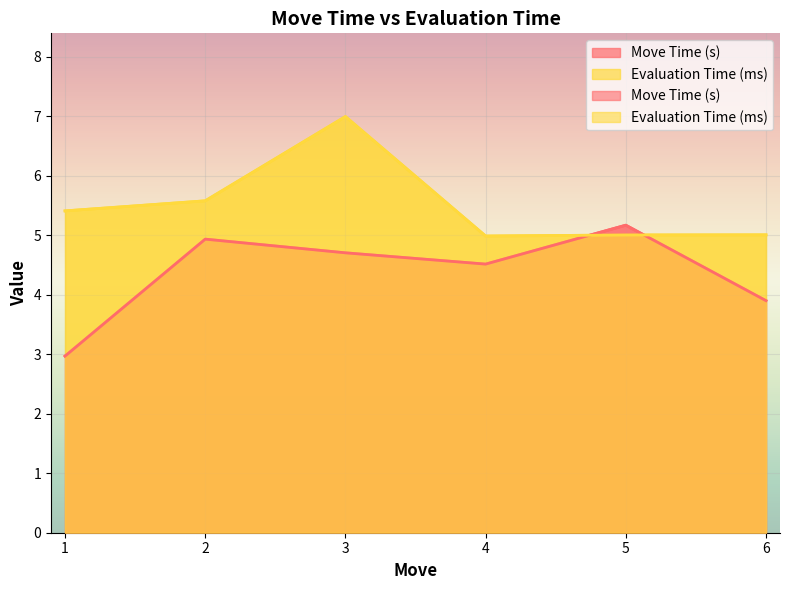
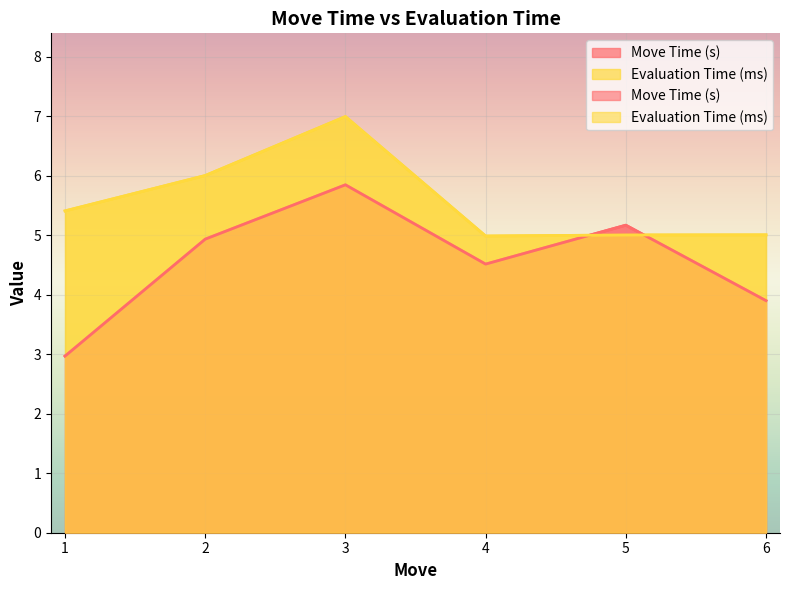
Evaluation Time (ms), 2: 5.6 -> 6.0
Move Time (s), 3: 4.7 -> 5.8
